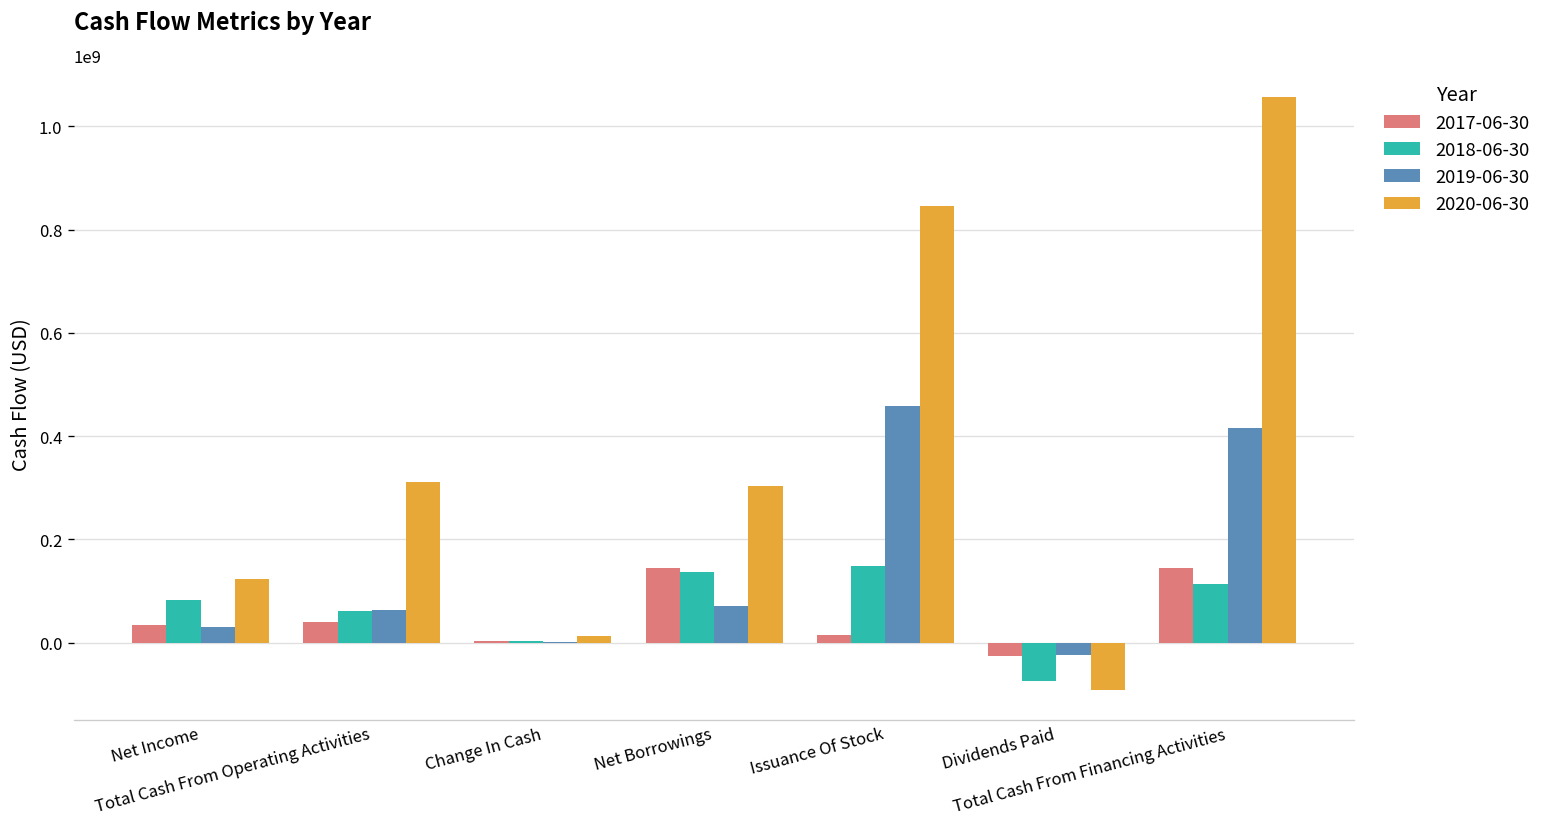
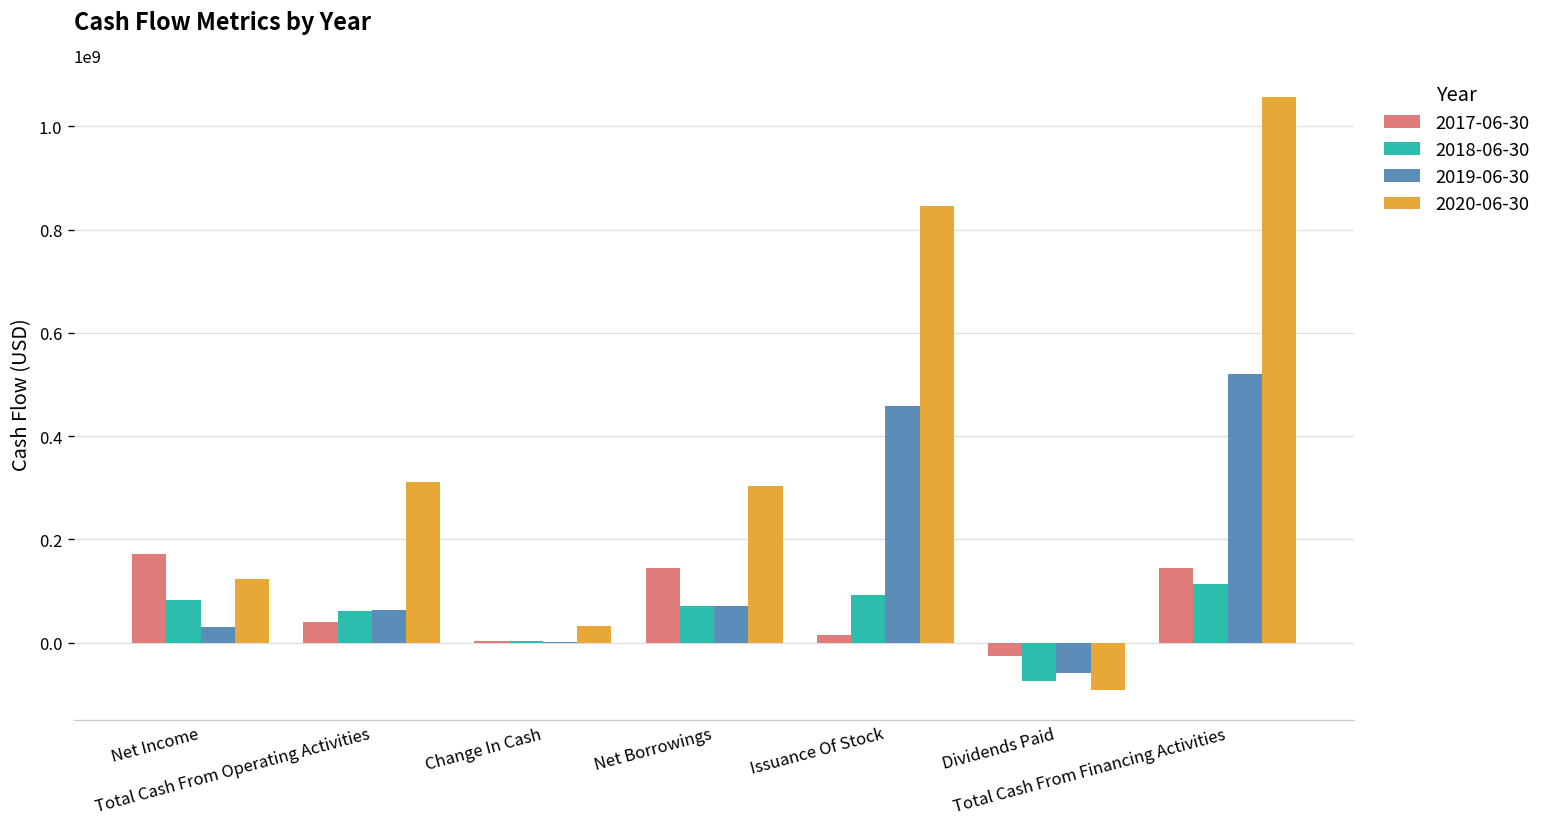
2017-06-30, Net Income: 30000000 -> 170000000
2020-06-30, Change In Cash: 10000000 -> 30000000
2018-06-30, Net Borrowings: 140000000 -> 70000000
2018-06-30, Issuance Of Stock: 150000000 -> 90000000
2019-06-30, Dividends Paid: -20000000 -> -60000000
2019-06-30, Total Cash From Financing Activities: 410000000 -> 520000000
